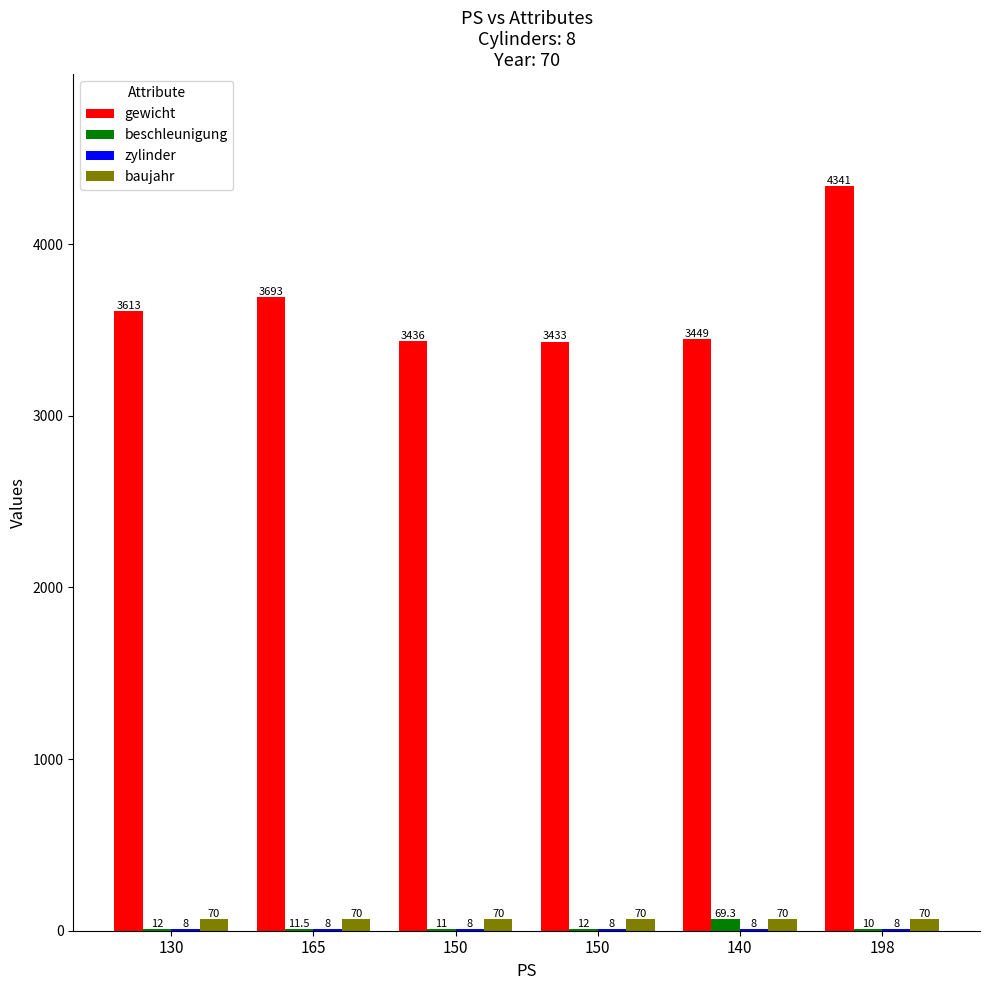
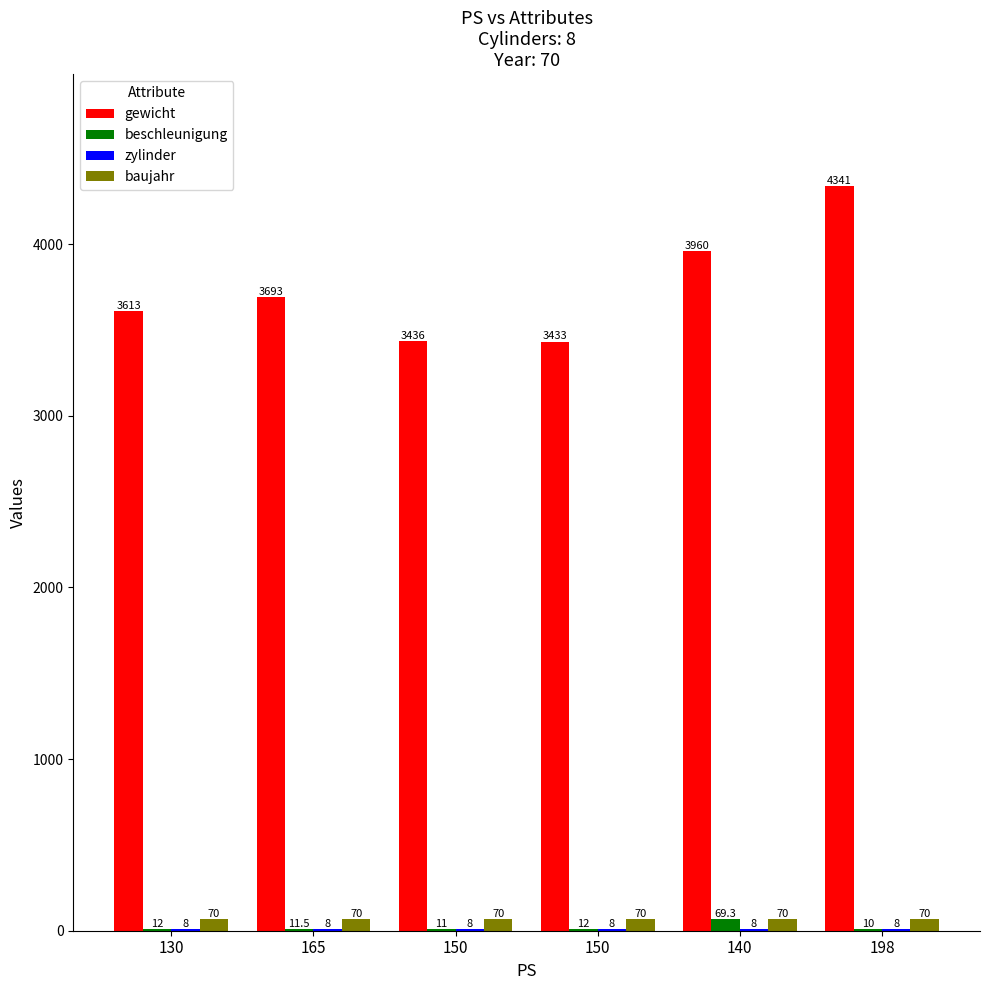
gewicht, 140: 3449 -> 3960
